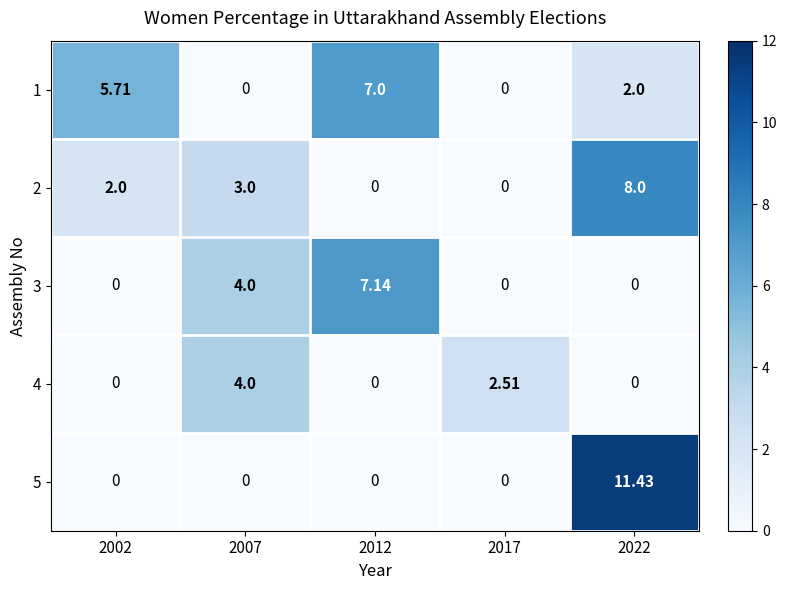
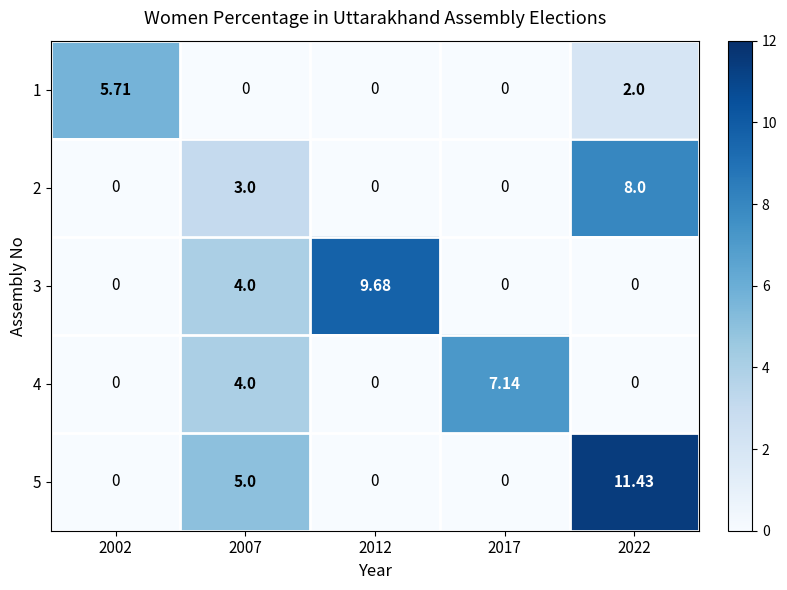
1, 2012: 7.0 -> 0
2, 2002: 2.0 -> 0
3, 2012: 7.14 -> 9.68
4, 2017: 2.51 -> 7.14
5, 2007: 0 -> 5.0
